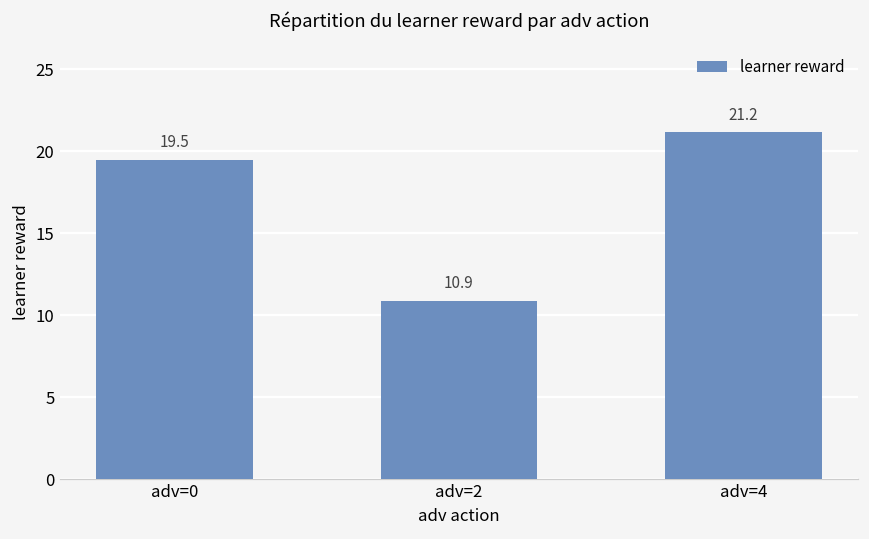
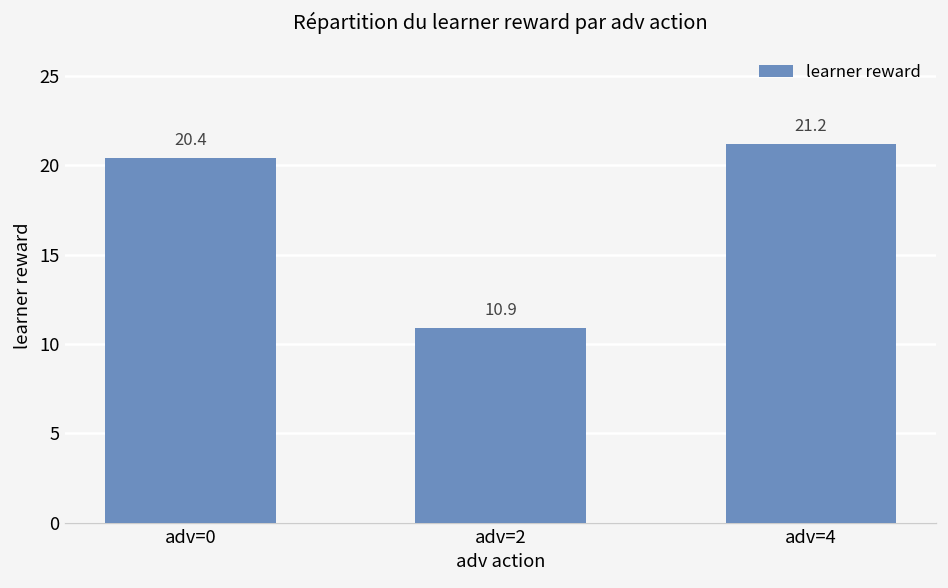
adv=0: 19.5 -> 20.4
